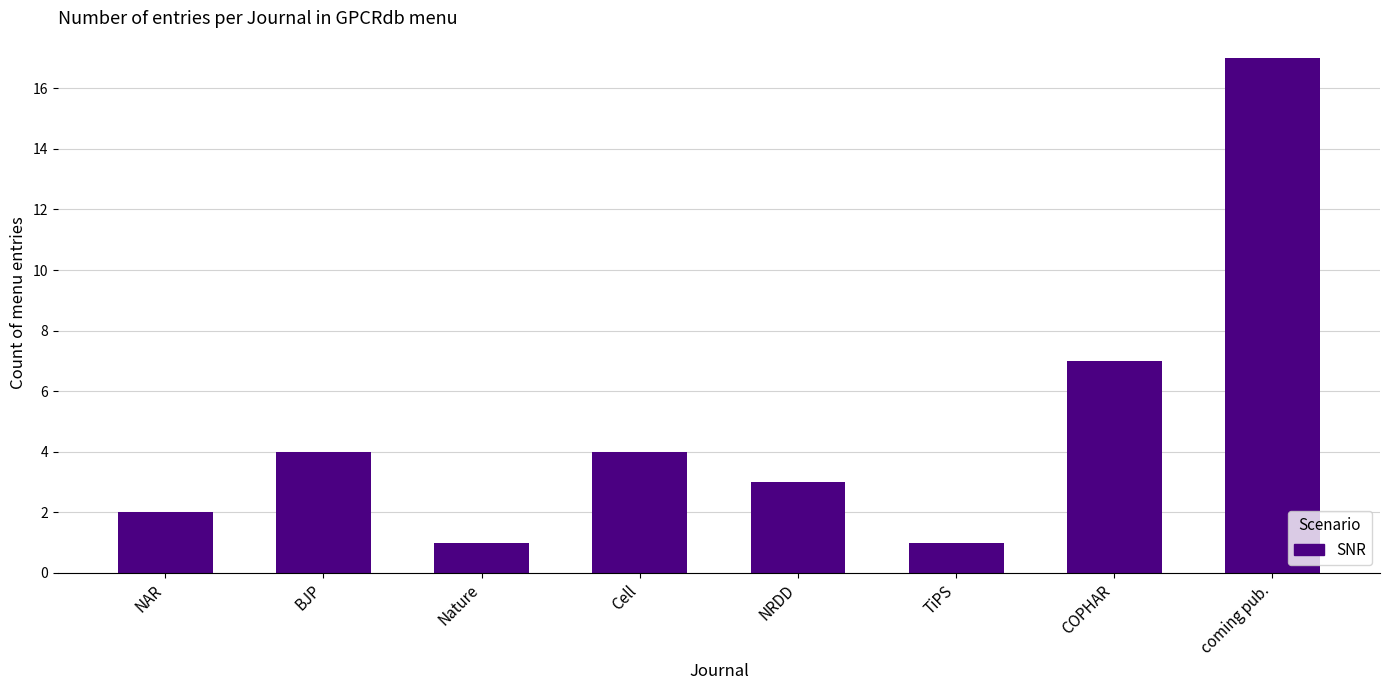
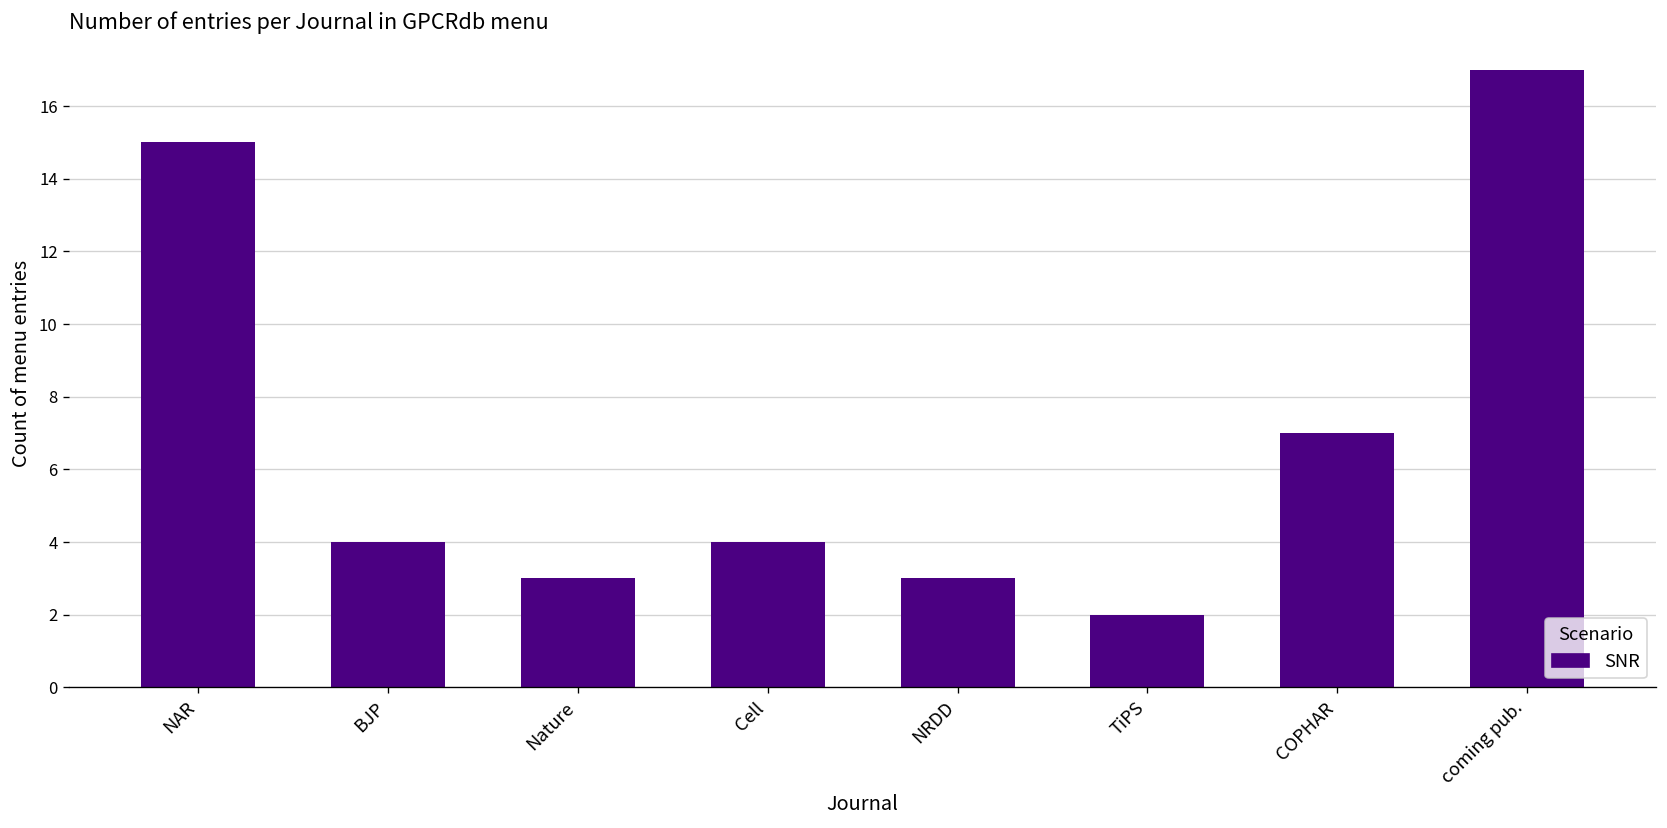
NAR: 2 -> 15
Nature: 1 -> 3
TiPS: 1 -> 2
